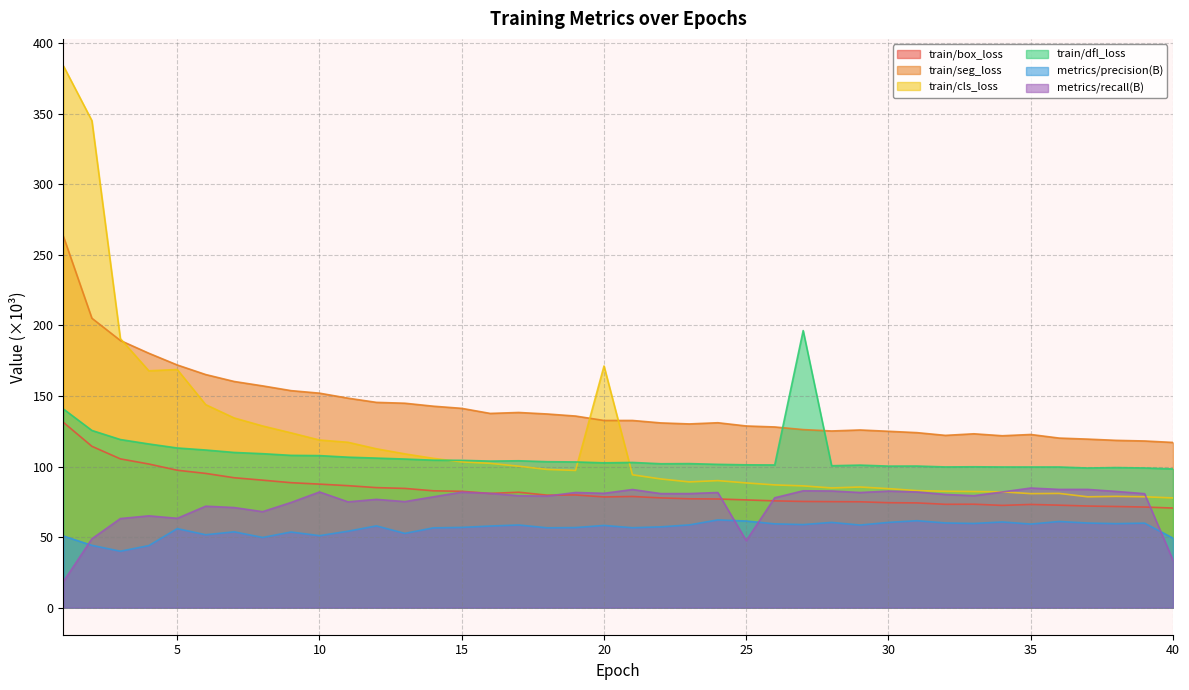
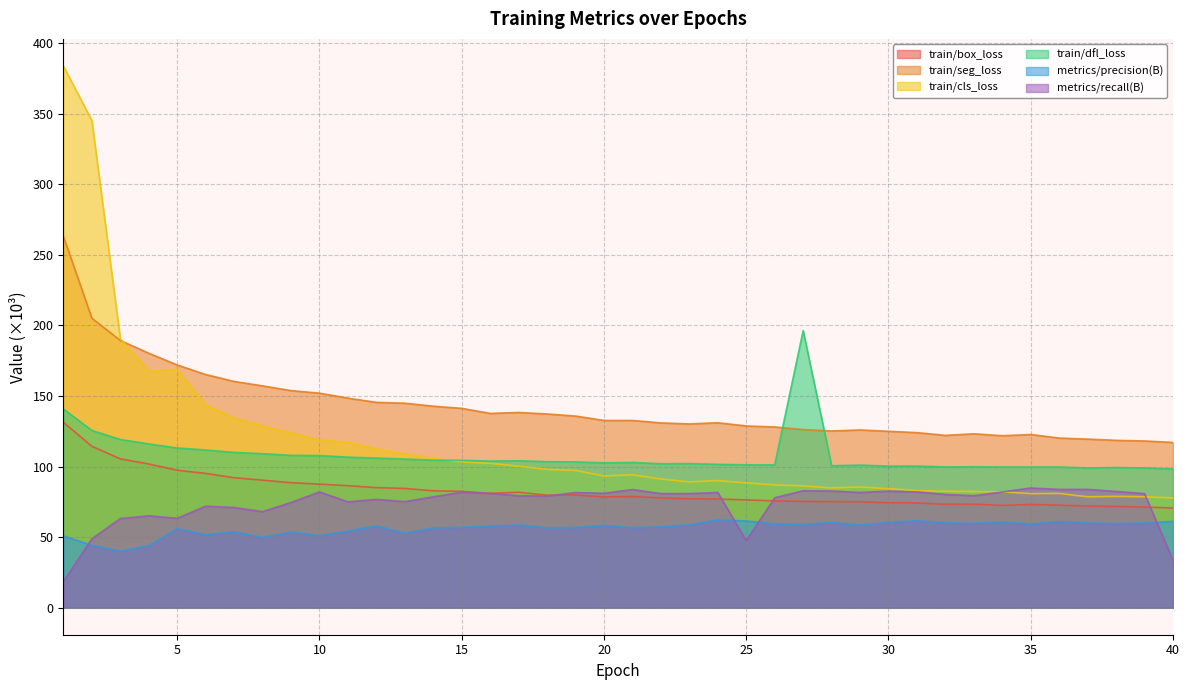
train/cls_loss, 20: 171 -> 93
metrics/precision(B), 40: 49 -> 61
